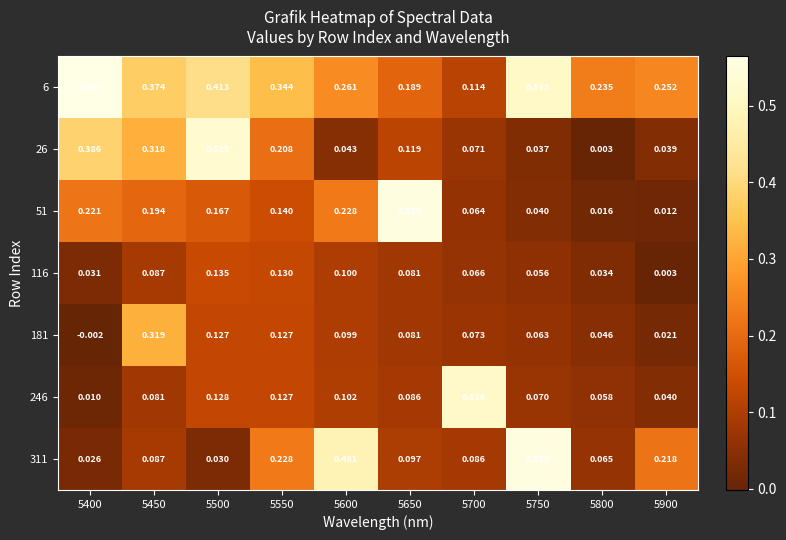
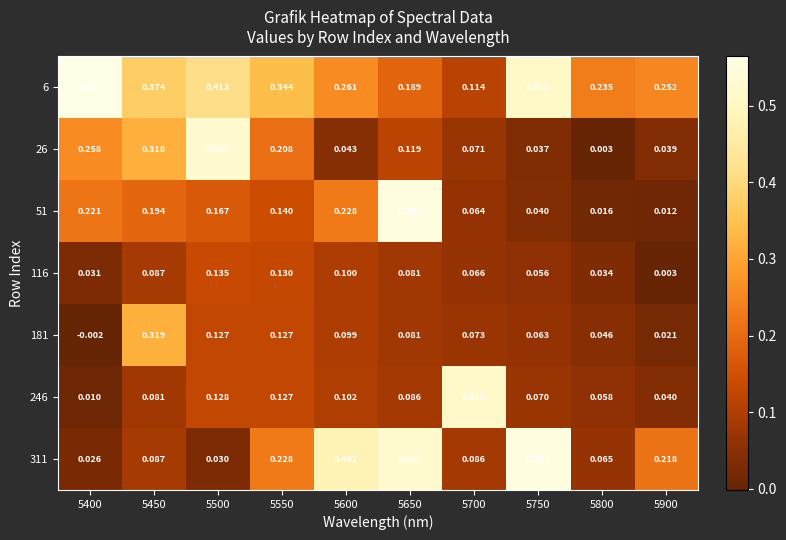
26, 5400: 0.386 -> 0.258
311, 5650: 0.097 -> 0.522
